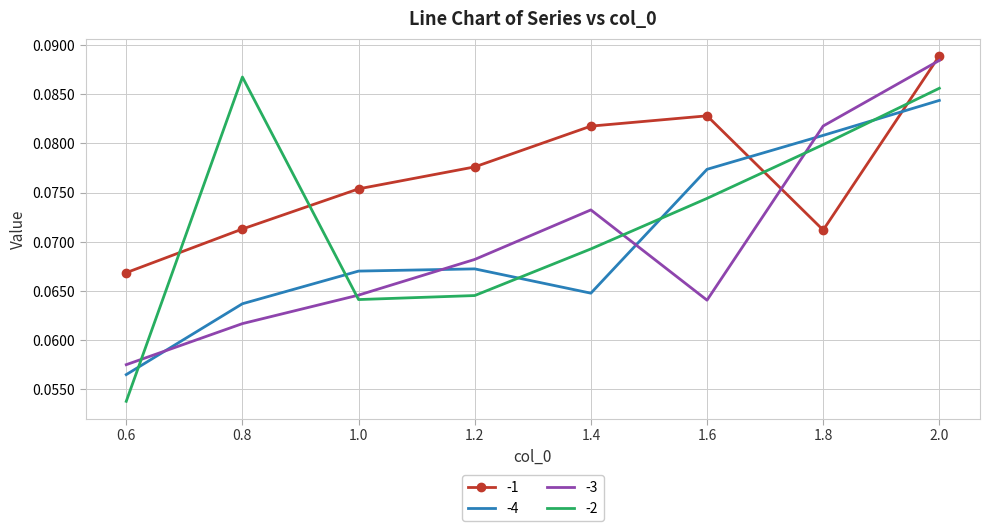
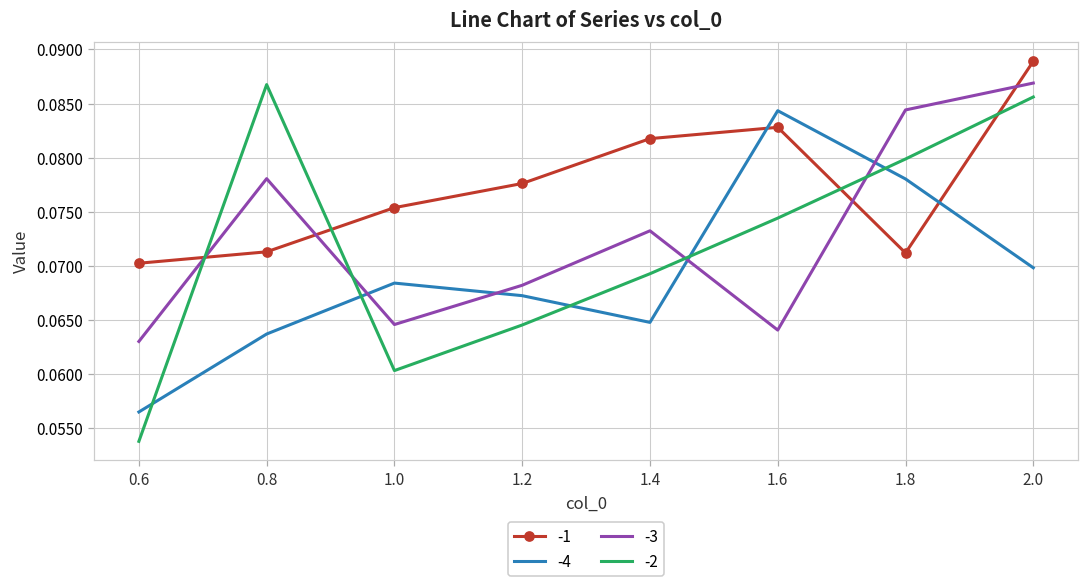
-1, 0.6: 0.067 -> 0.070
-3, 0.6: 0.058 -> 0.063
-3, 0.8: 0.062 -> 0.078
-4, 1.0: 0.067 -> 0.068
-2, 1.0: 0.064 -> 0.060
-4, 1.6: 0.077 -> 0.084
-4, 1.8: 0.081 -> 0.078
-3, 1.8: 0.082 -> 0.084
-4, 2.0: 0.084 -> 0.070
-3, 2.0: 0.088 -> 0.087
